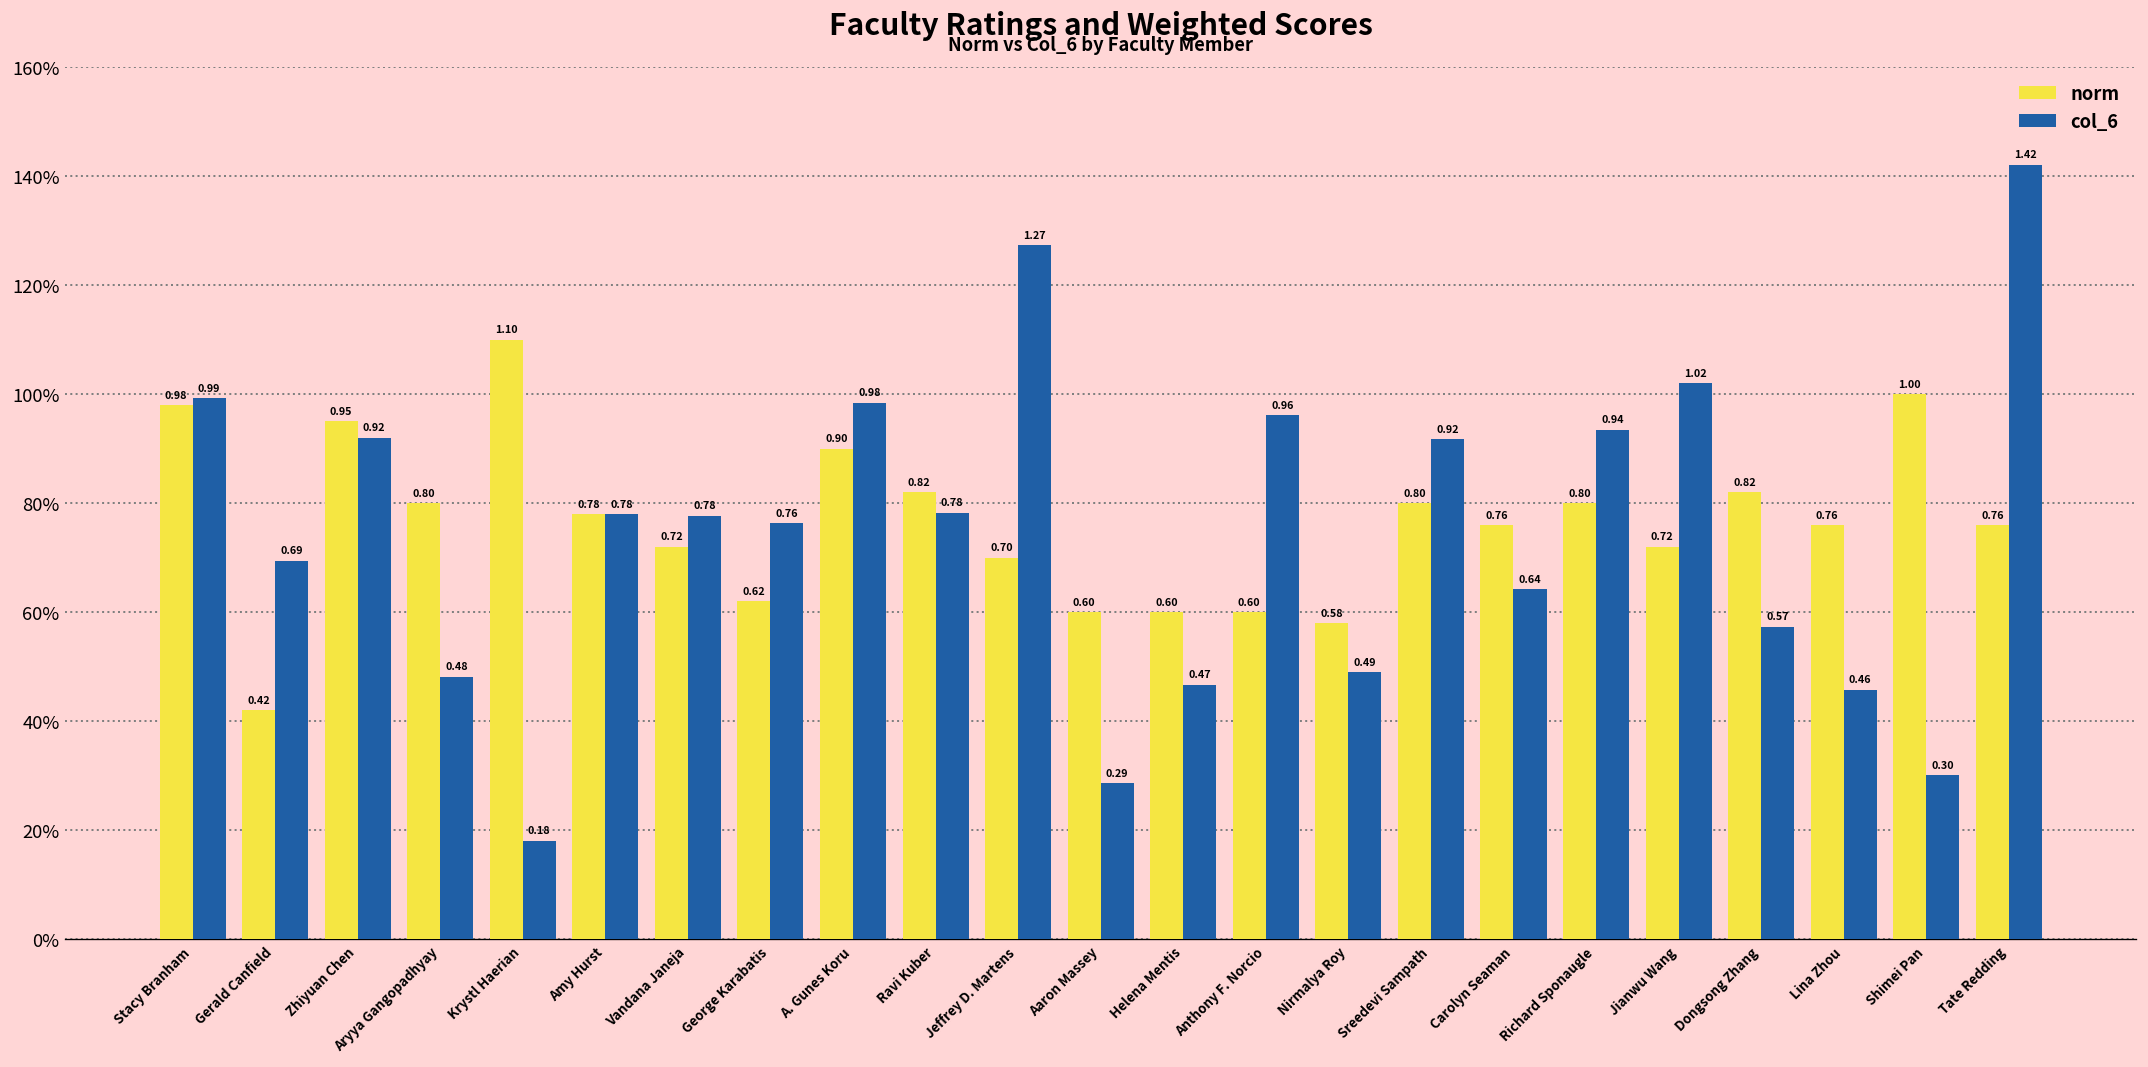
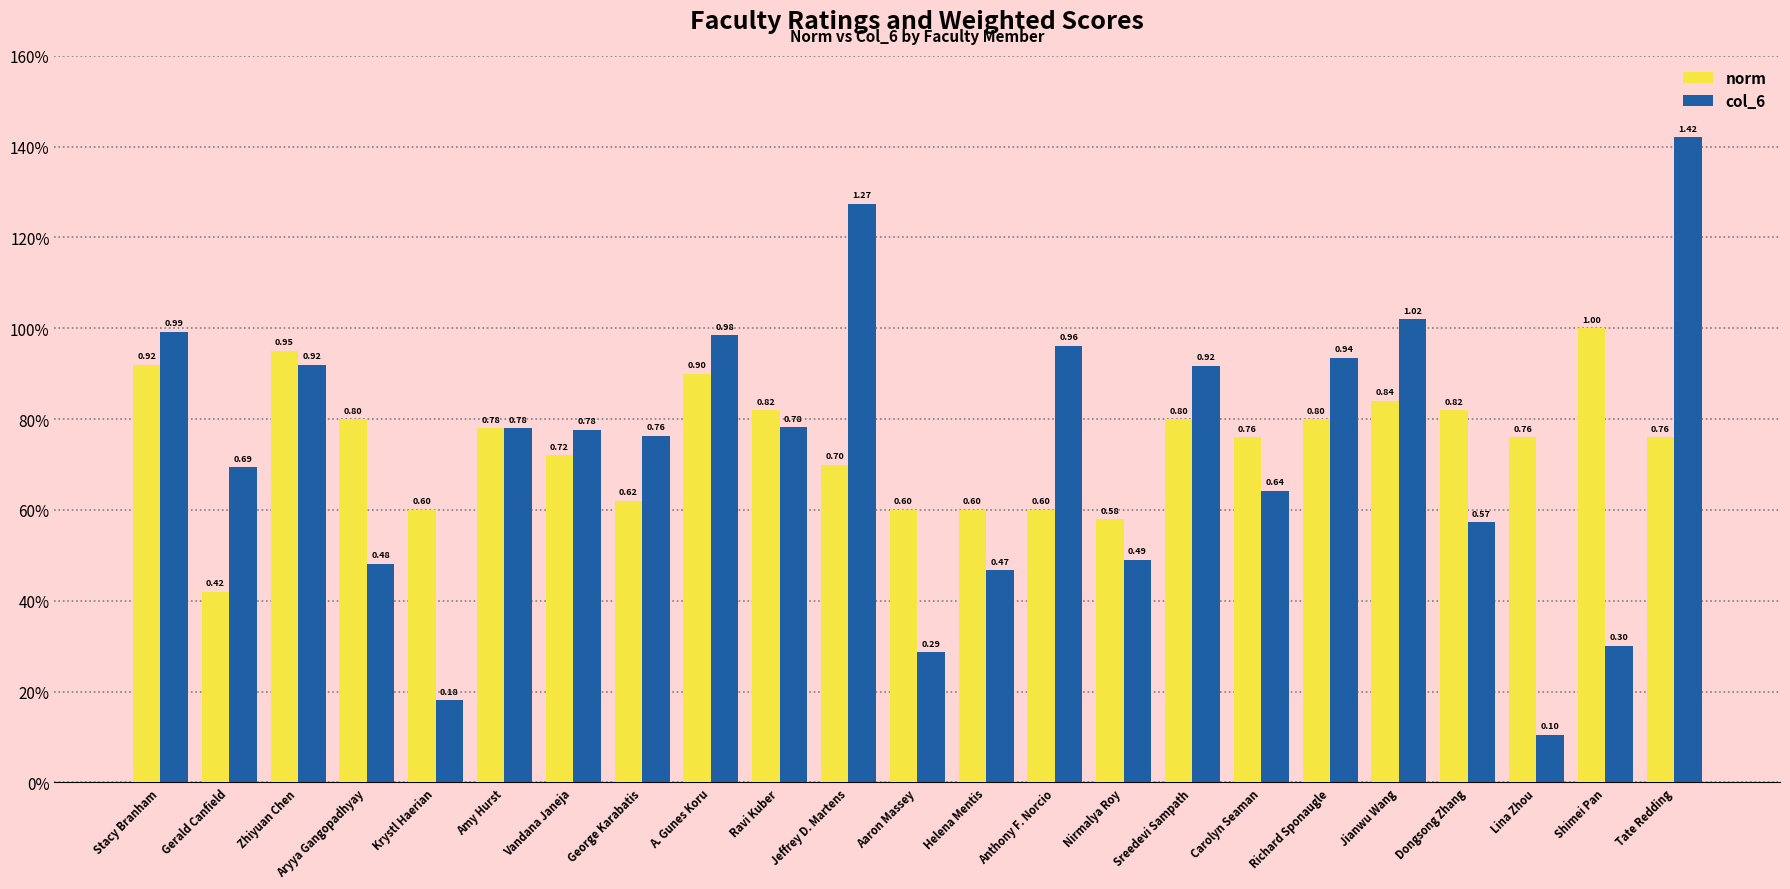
norm, Stacy Branham: 0.98 -> 0.92
norm, Krystl Haerian: 1.10 -> 0.60
norm, Jianwu Wang: 0.72 -> 0.84
col_6, Lina Zhou: 0.46 -> 0.10
